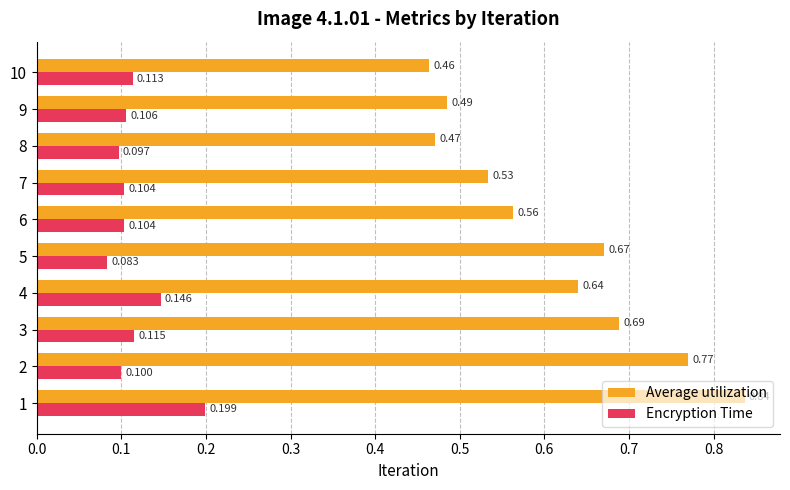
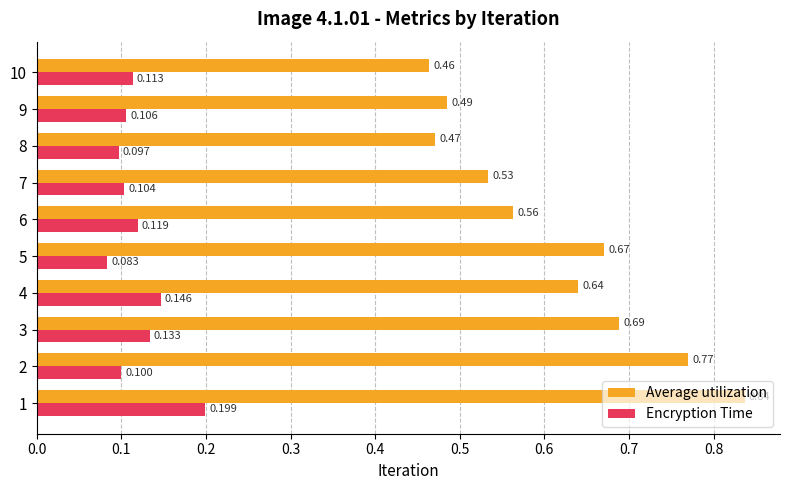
Encryption Time, 6: 0.104 -> 0.119
Encryption Time, 3: 0.115 -> 0.133
